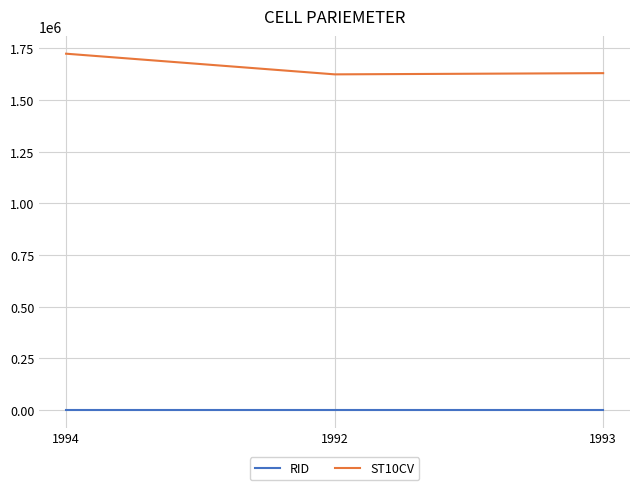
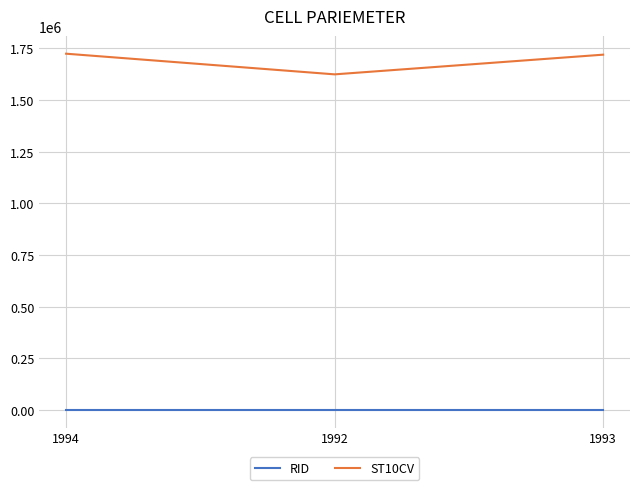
ST10CV, 1993: 1630000 -> 1720000
